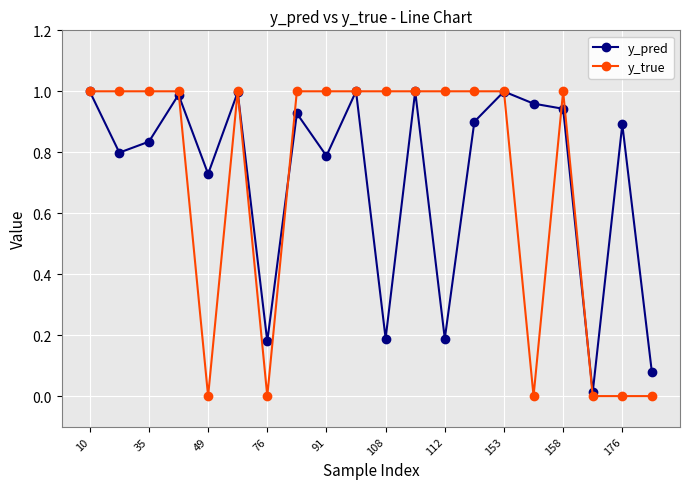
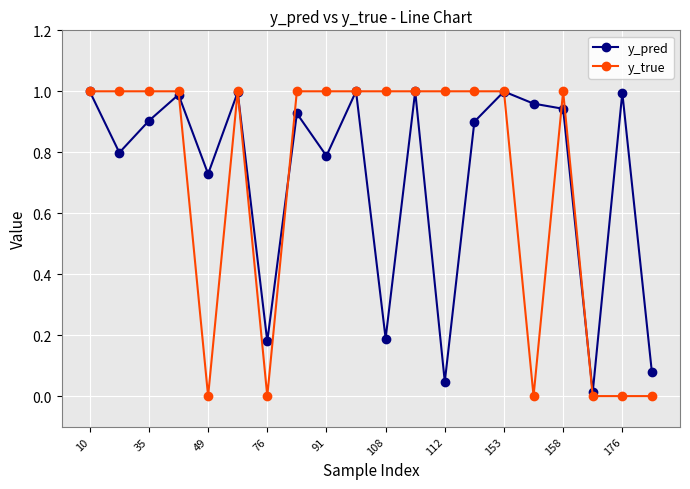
y_pred, 35: 0.83 -> 0.90
y_pred, 112: 0.19 -> 0.05
y_pred, 176: 0.89 -> 1.00
